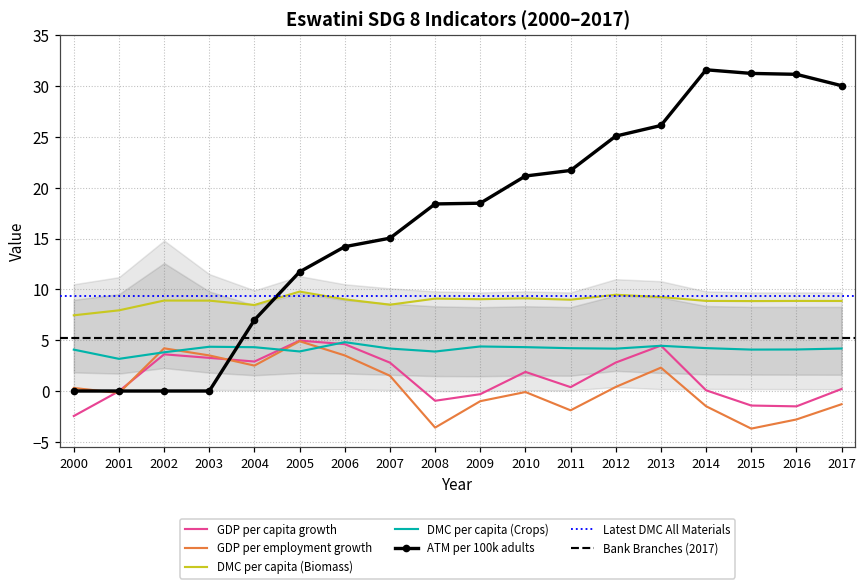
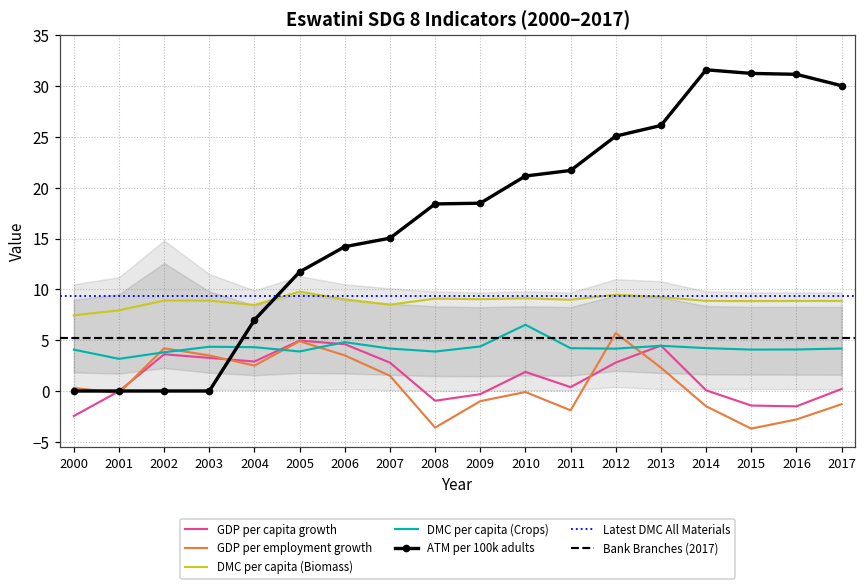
DMC per capita (Crops), 2010: 4 -> 7
GDP per employment growth, 2012: 0 -> 6
